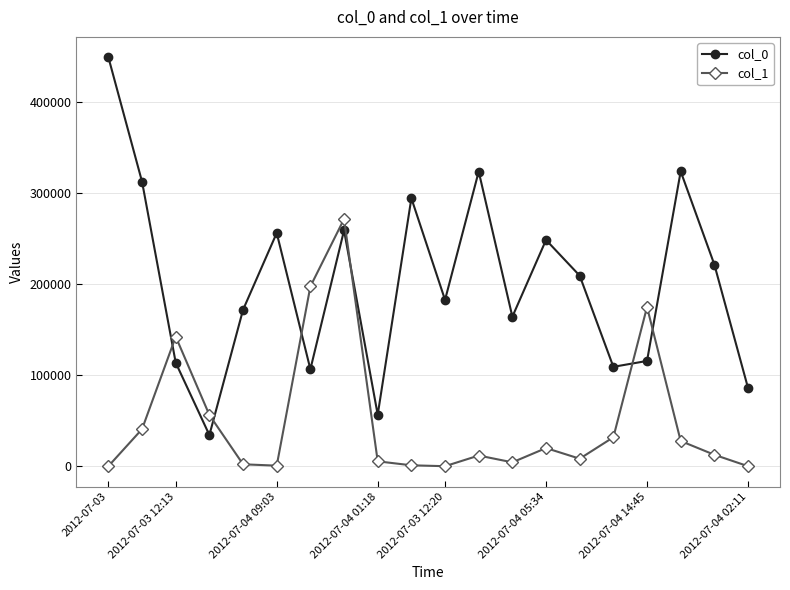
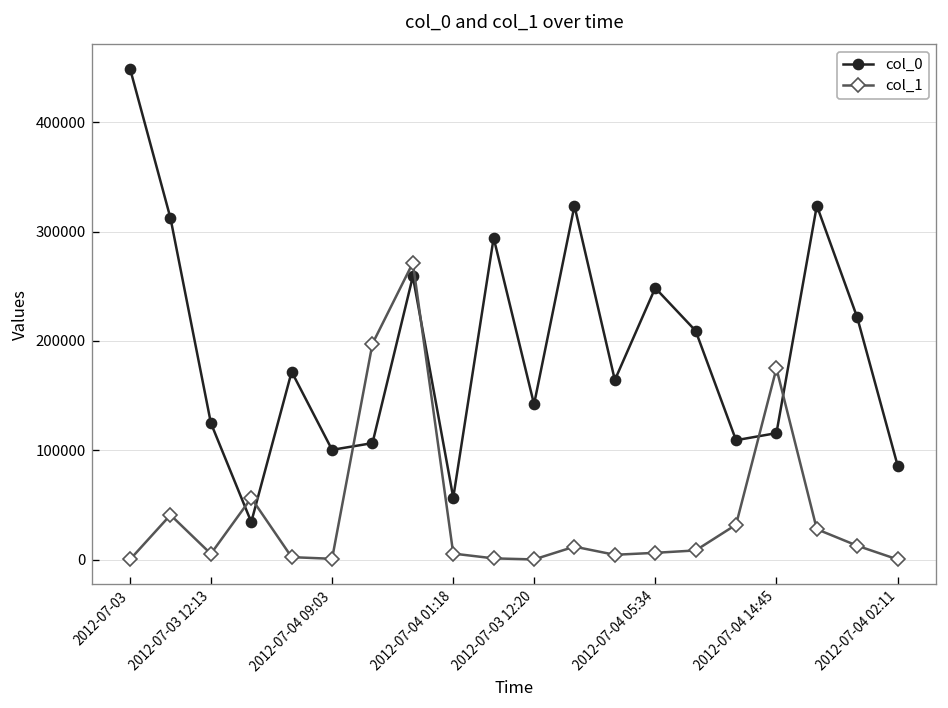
col_0, 2012-07-03 12:13: 110000 -> 120000
col_1, 2012-07-03 12:13: 140000 -> 10000
col_0, 2012-07-04 09:03: 260000 -> 100000
col_0, 2012-07-03 12:20: 180000 -> 140000
col_1, 2012-07-04 05:34: 20000 -> 10000
